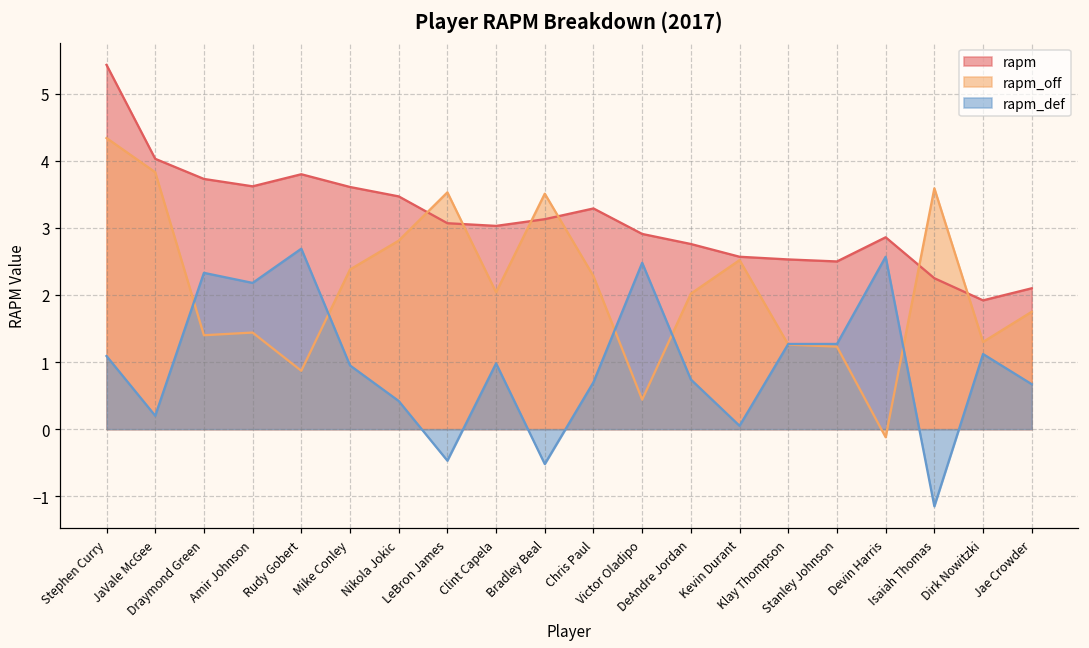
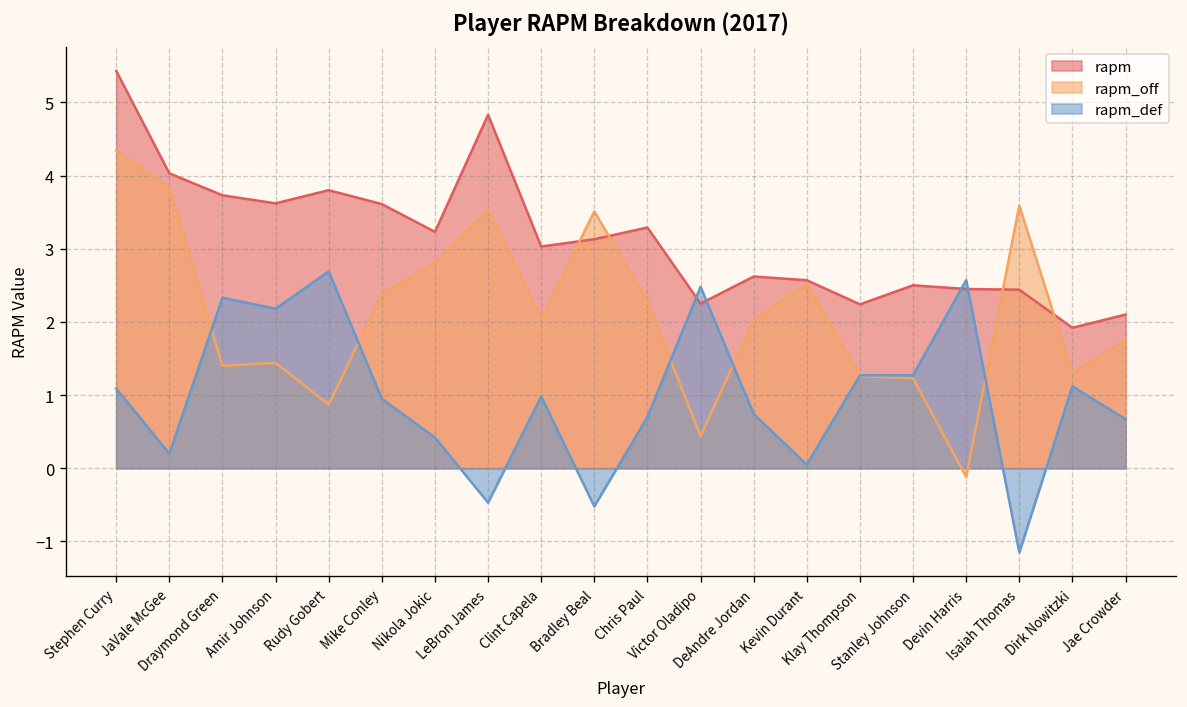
rapm, Nikola Jokic: 3.5 -> 3.2
rapm, LeBron James: 3.1 -> 4.8
rapm, Victor Oladipo: 2.9 -> 2.3
rapm, DeAndre Jordan: 2.8 -> 2.6
rapm, Klay Thompson: 2.5 -> 2.2
rapm, Devin Harris: 2.9 -> 2.5
rapm, Isaiah Thomas: 2.3 -> 2.4
